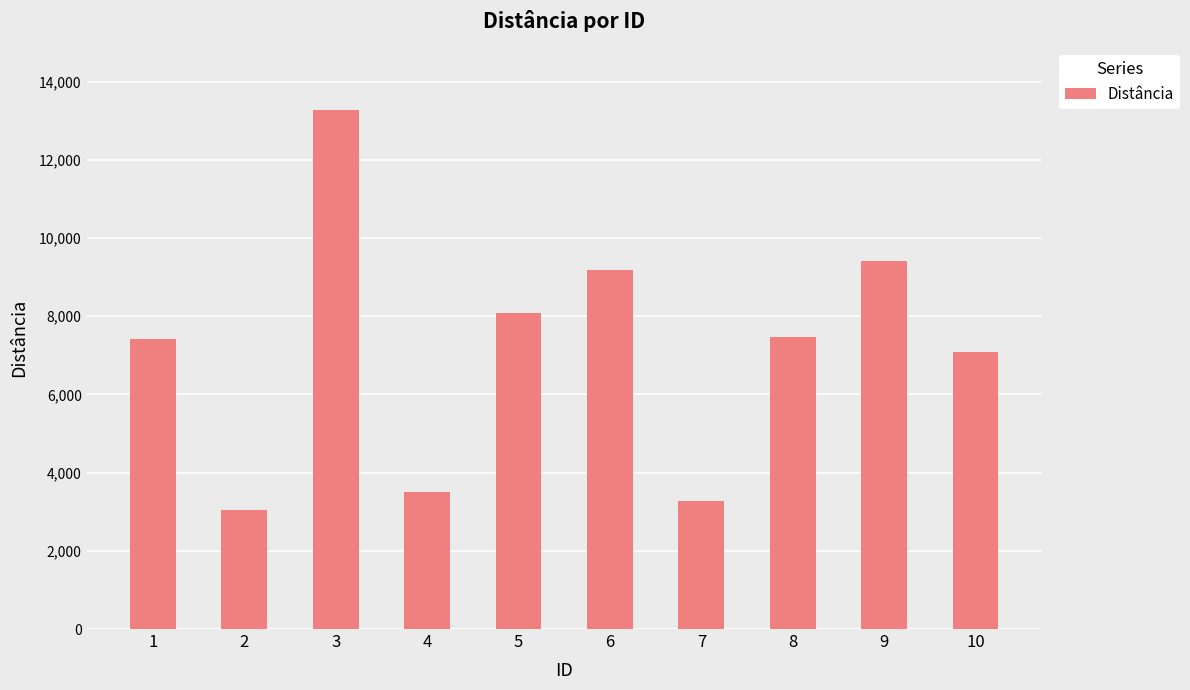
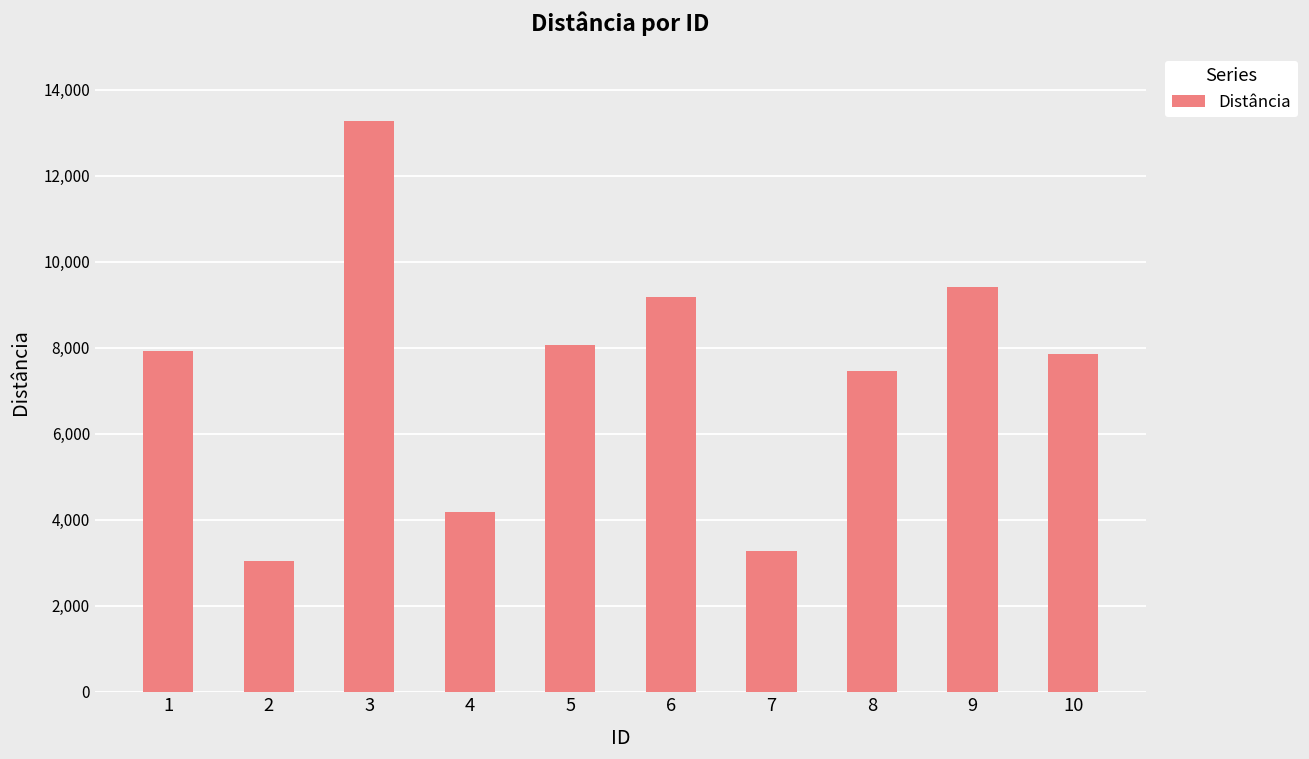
1: 7,400 -> 7,900
4: 3,500 -> 4,200
10: 7,100 -> 7,900
